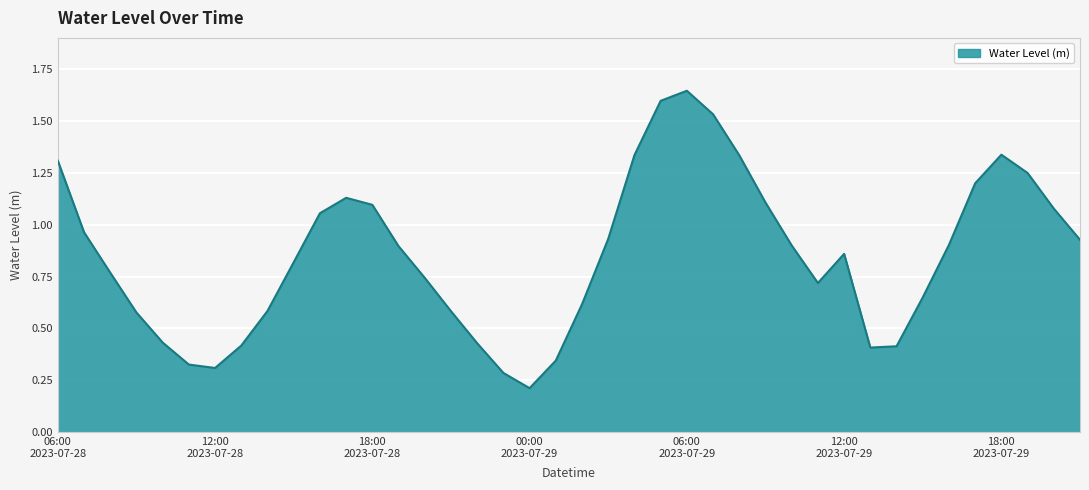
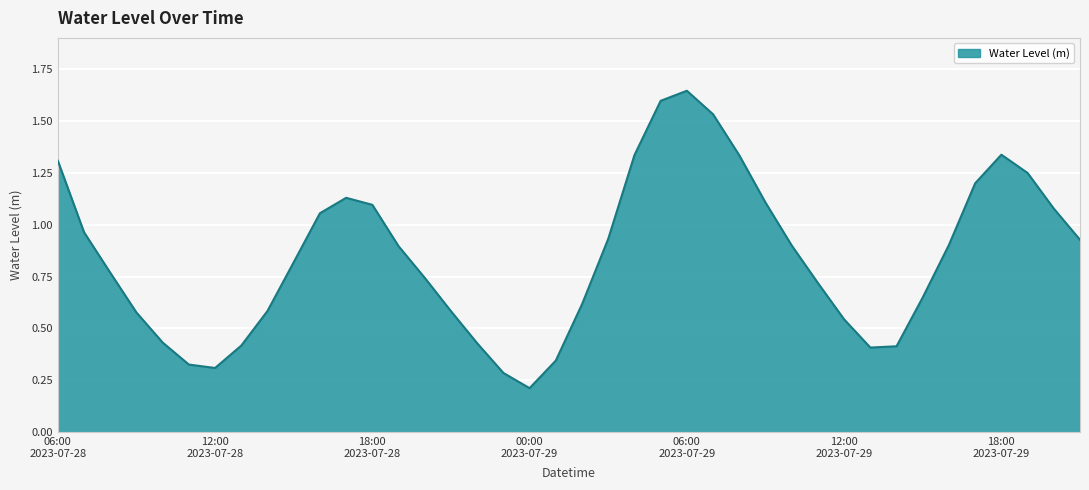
12:00 2023-07-29: 0.86 -> 0.54
